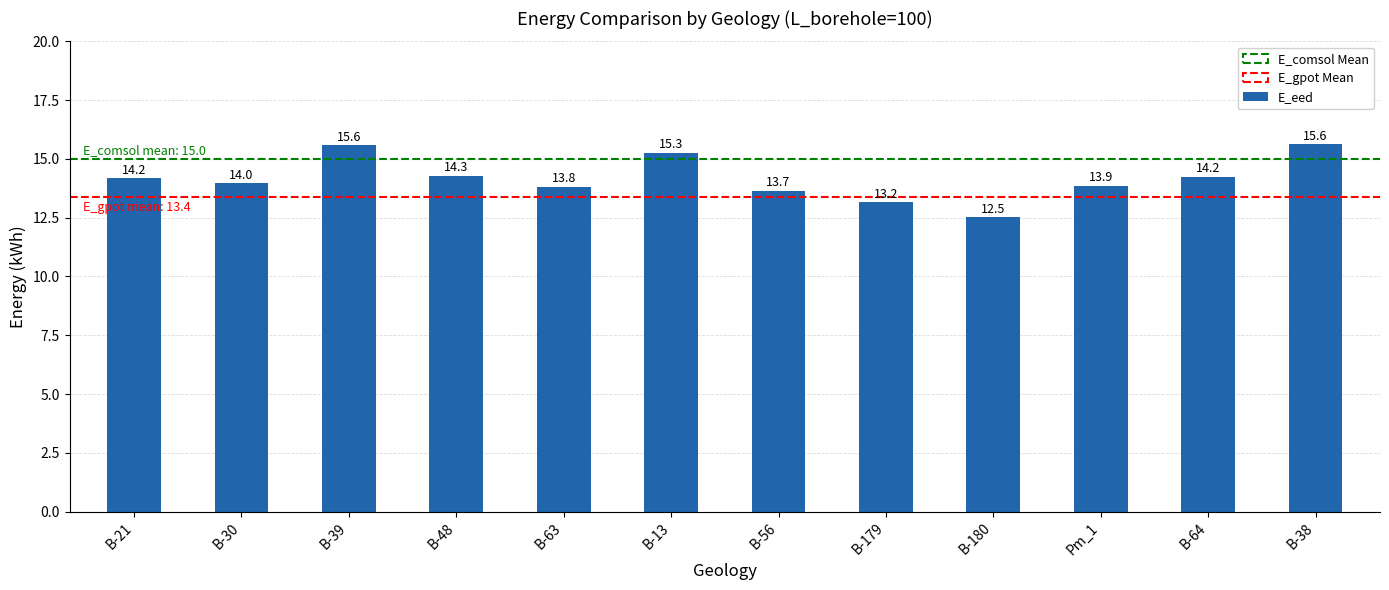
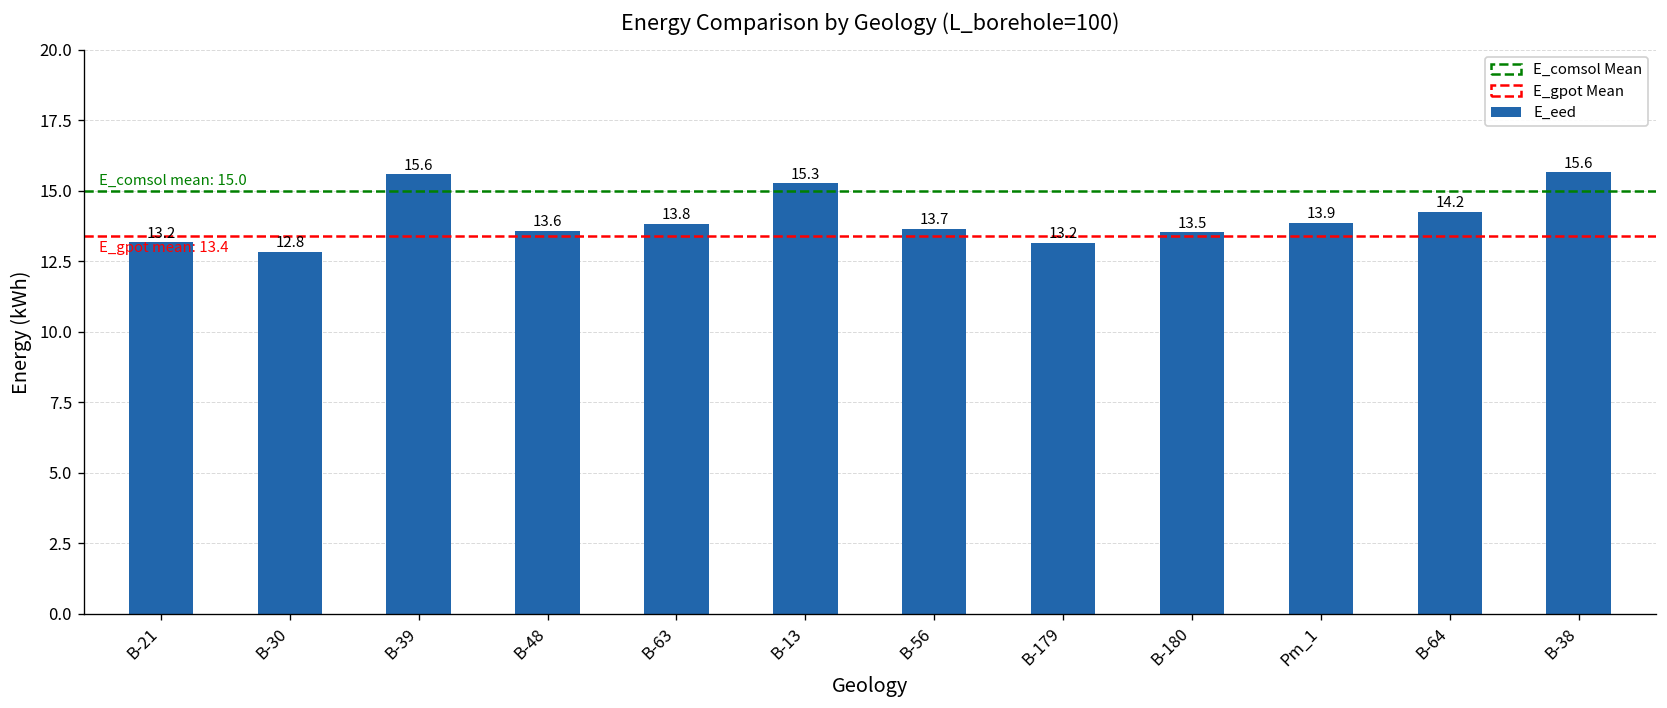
B-21: 14.2 -> 13.2
B-30: 14.0 -> 12.8
B-48: 14.3 -> 13.6
B-180: 12.5 -> 13.5
